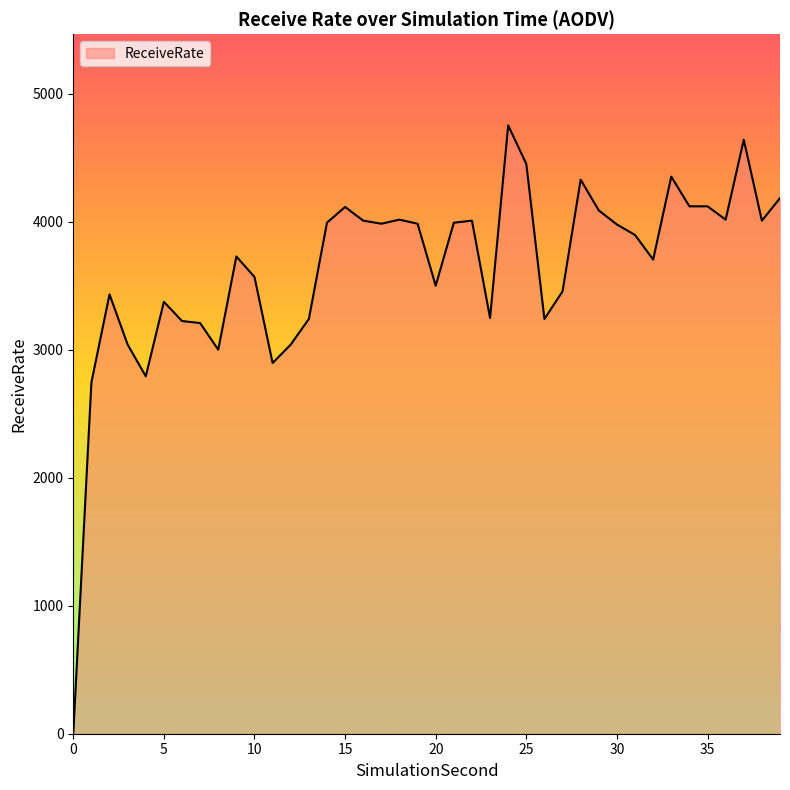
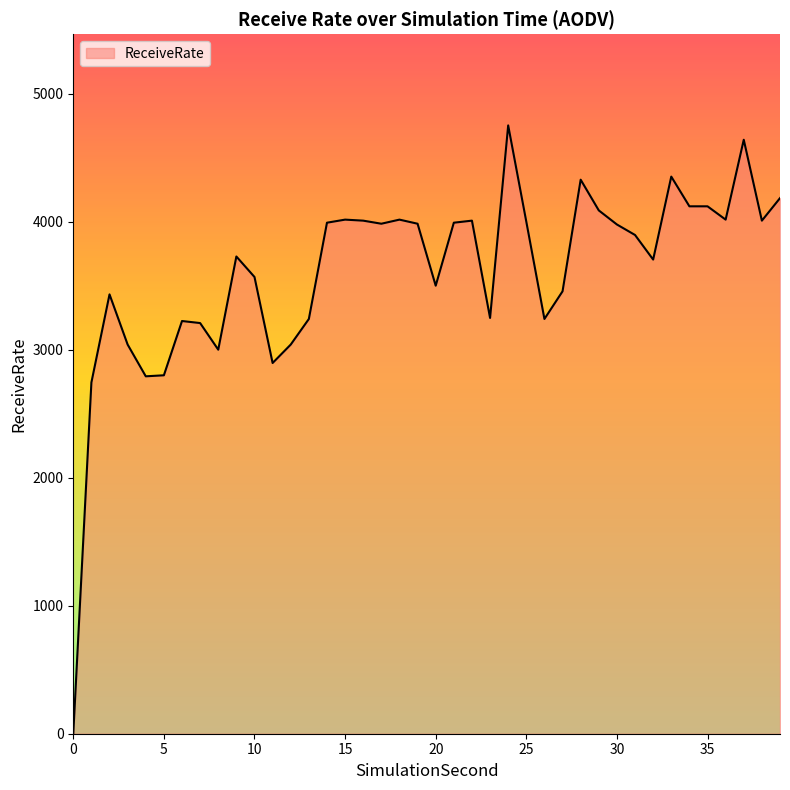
5: 3370 -> 2800
15: 4120 -> 4020
25: 4450 -> 4000
